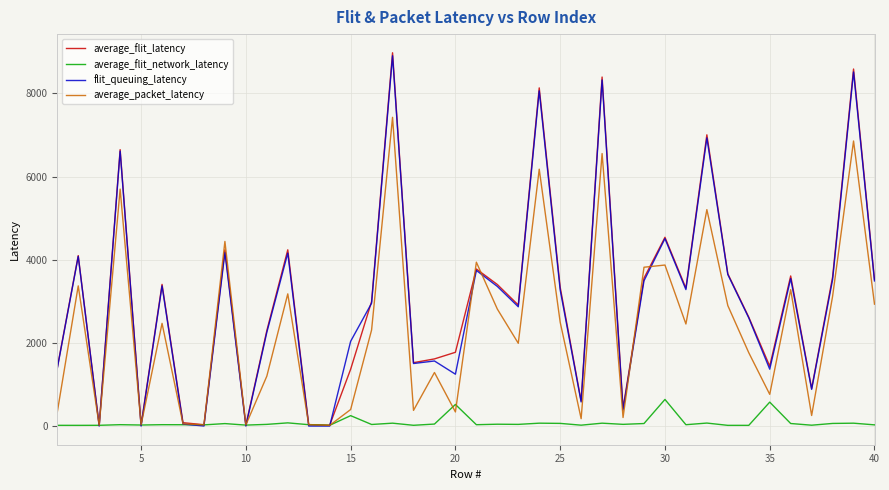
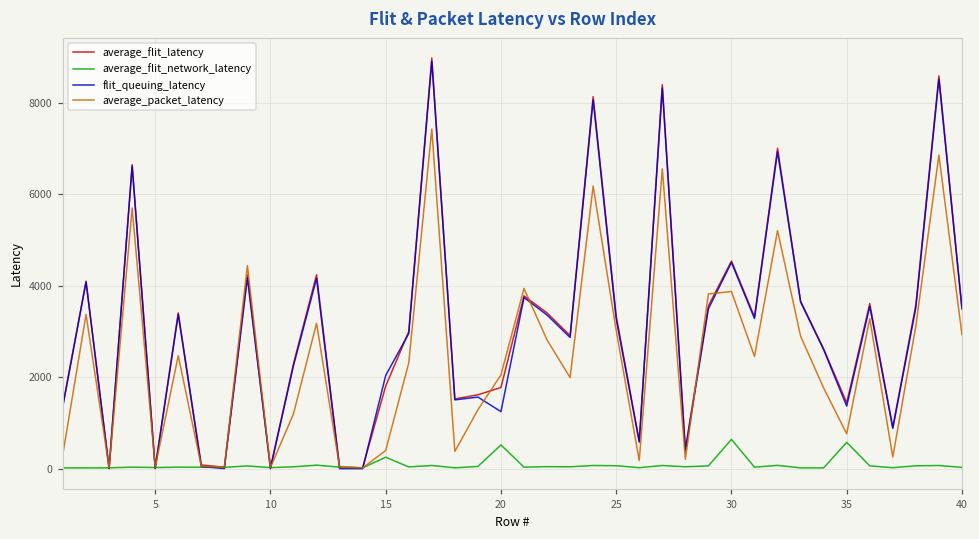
average_flit_latency, 15: 1400 -> 1800
average_packet_latency, 20: 300 -> 2100
average_packet_latency, 25: 2500 -> 3000
